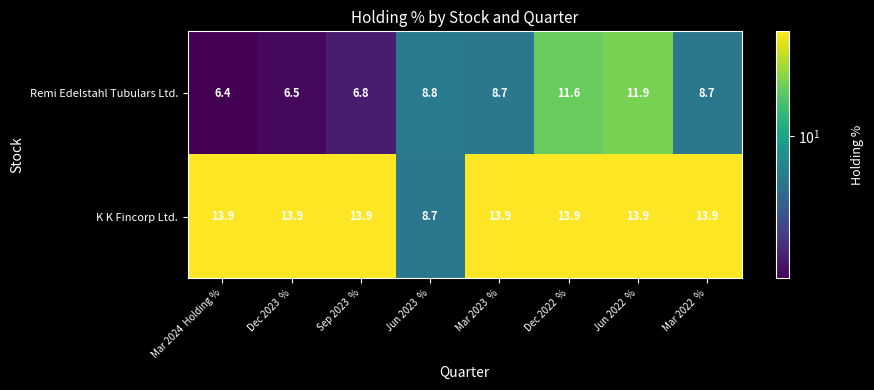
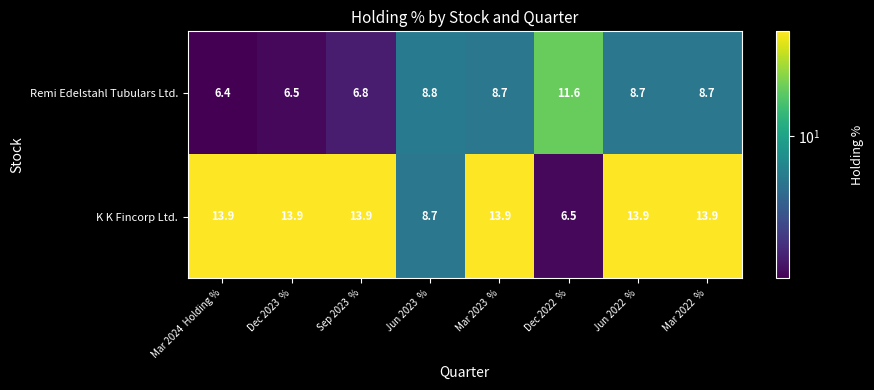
Remi Edelstahl Tubulars Ltd., Jun 2022 %: 11.9 -> 8.7
K K Fincorp Ltd., Dec 2022 %: 13.9 -> 6.5
